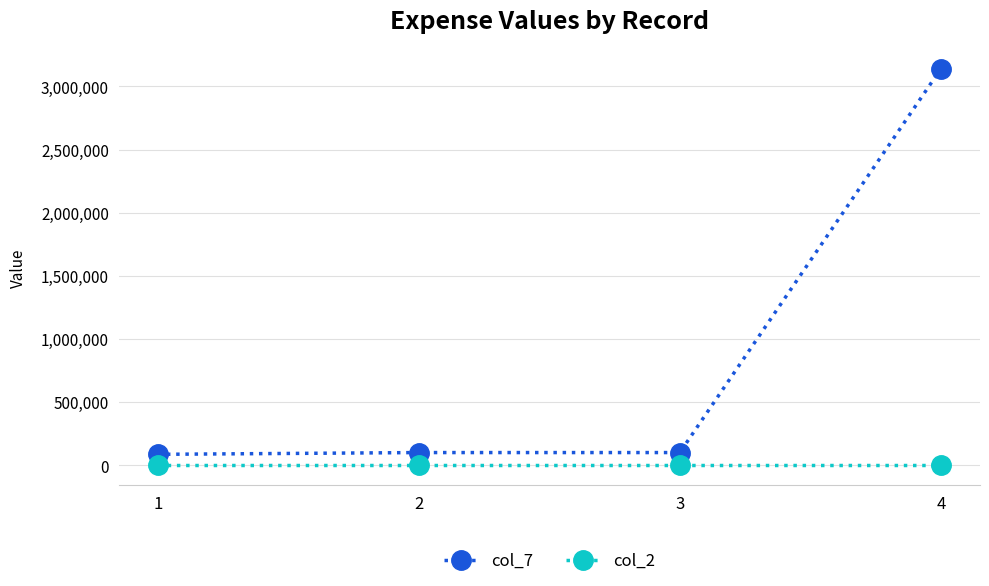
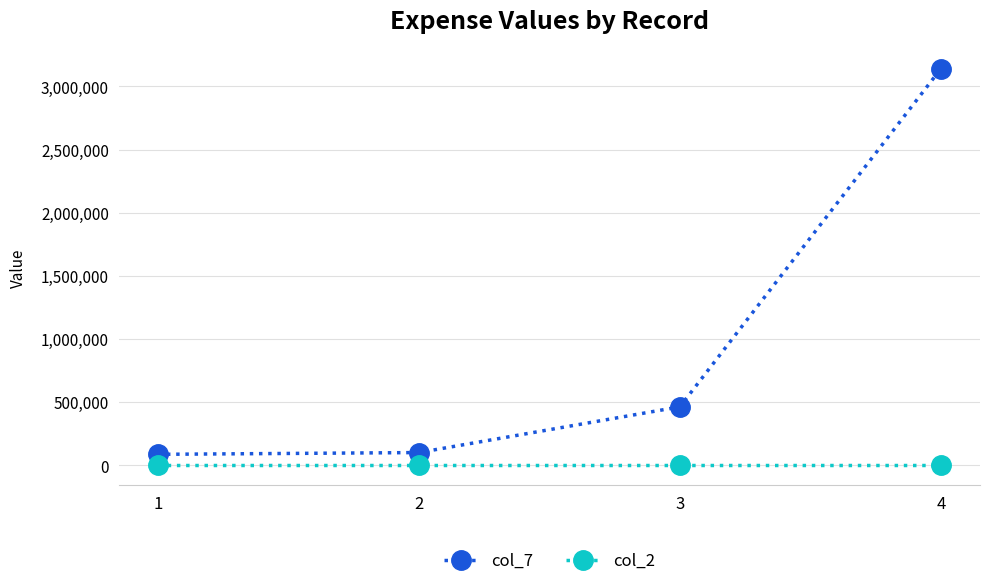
col_7, 3: 100,000 -> 460,000
